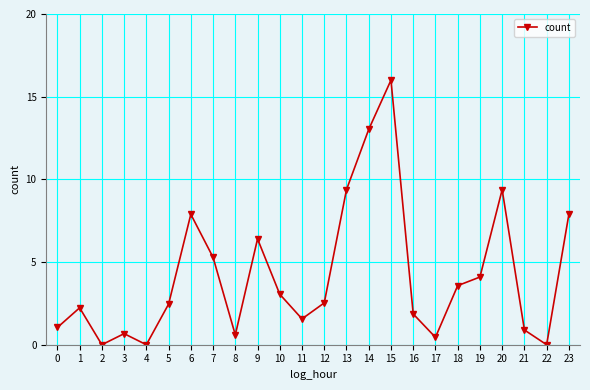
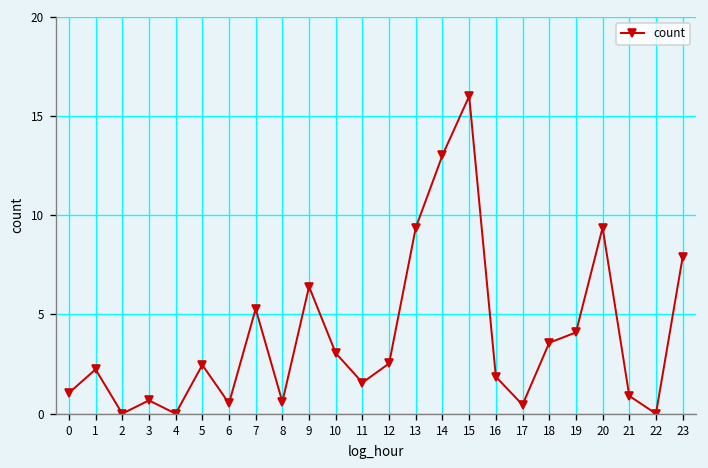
6: 7.9 -> 0.5
